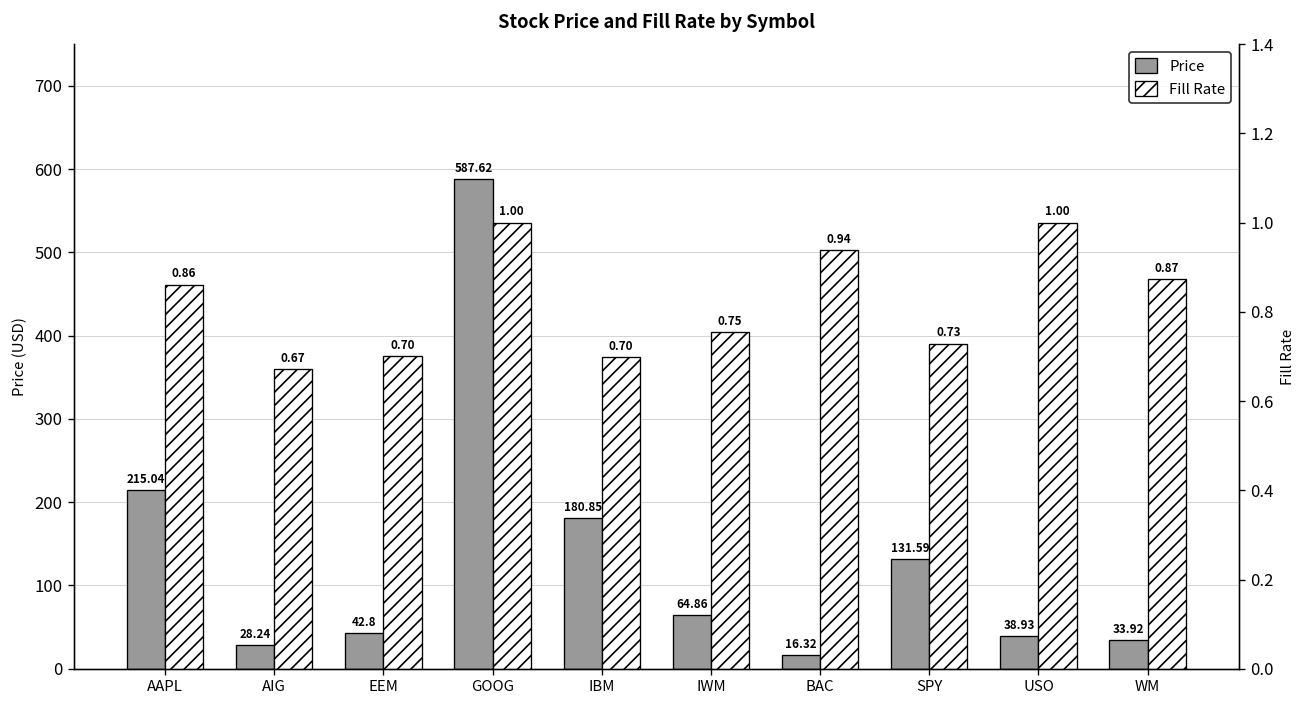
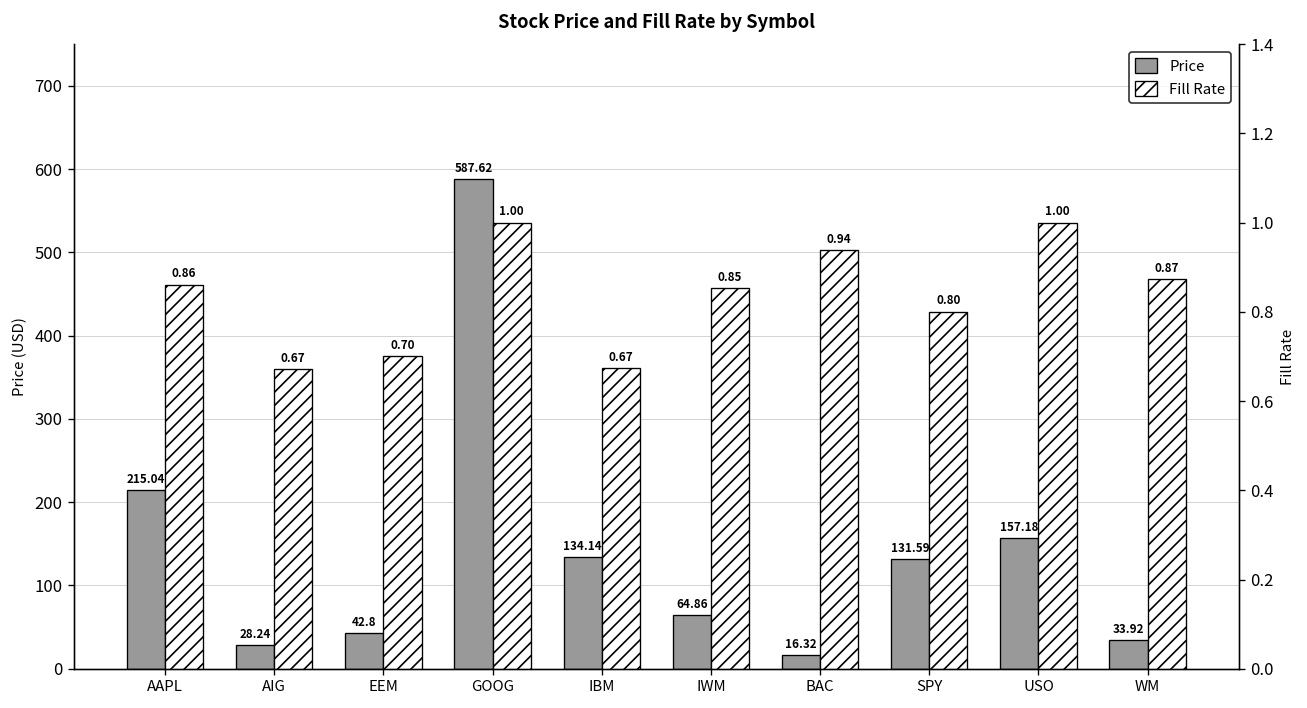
Price, IBM: 180.85 -> 134.14
Price, USO: 38.93 -> 157.18
Fill Rate, IBM: 0.70 -> 0.67
Fill Rate, IWM: 0.75 -> 0.85
Fill Rate, SPY: 0.73 -> 0.80
